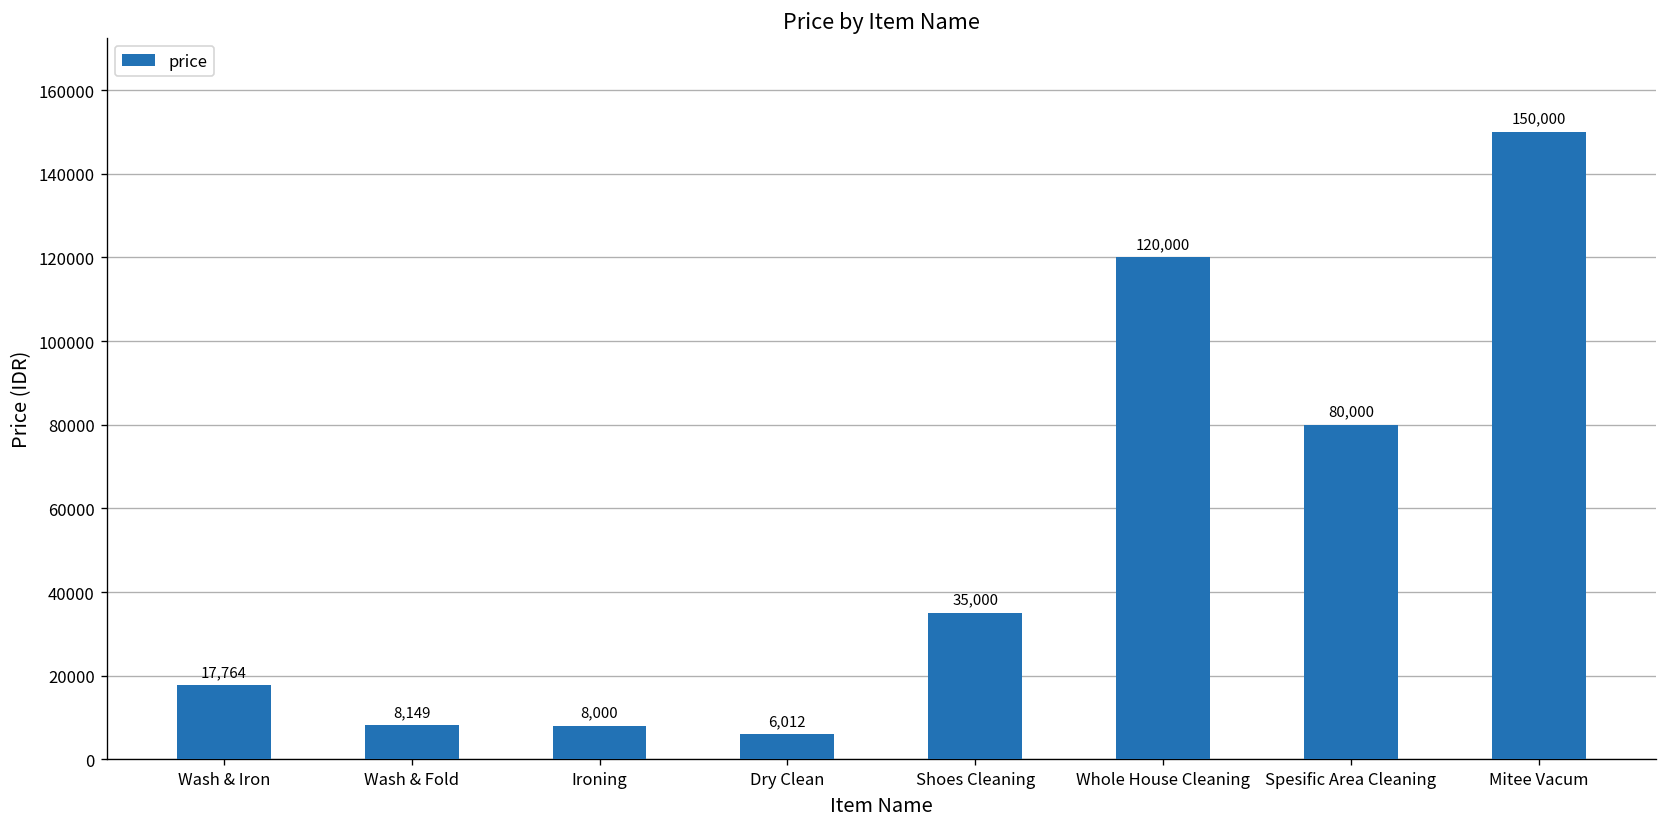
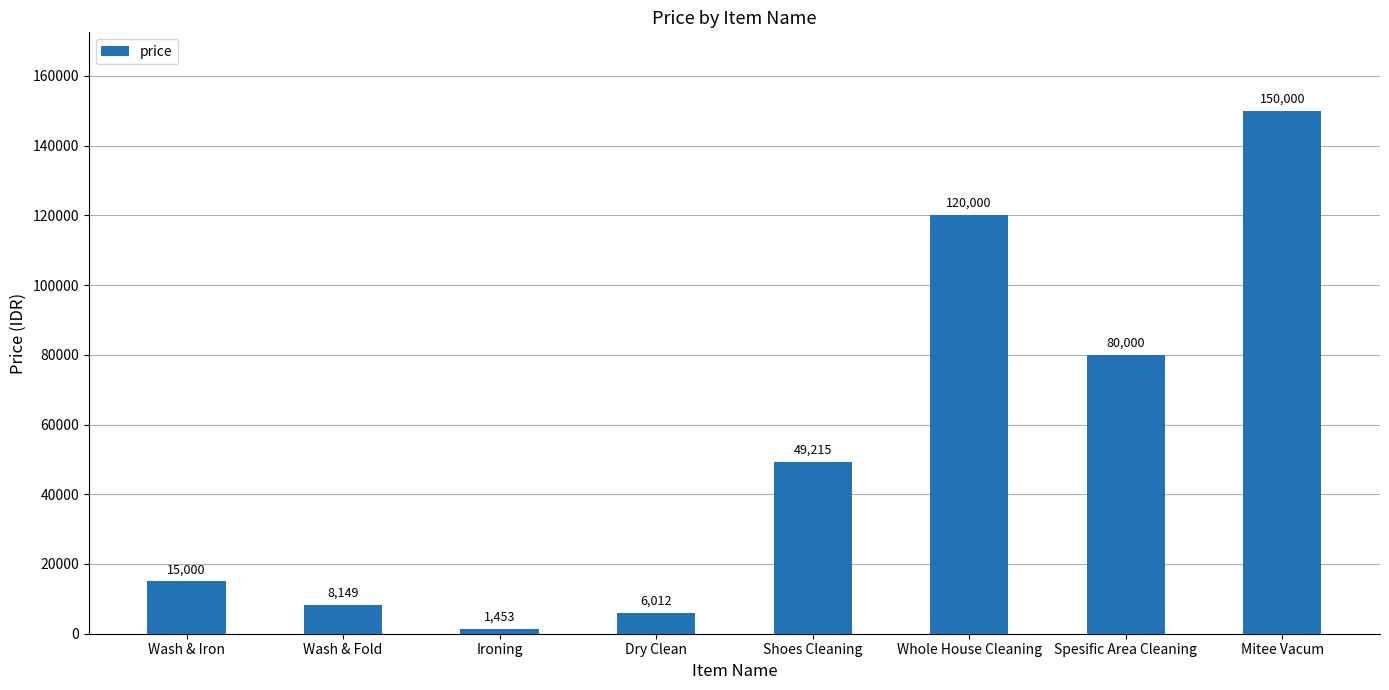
Wash & Iron: 17,764 -> 15,000
Ironing: 8,000 -> 1,453
Shoes Cleaning: 35,000 -> 49,215
